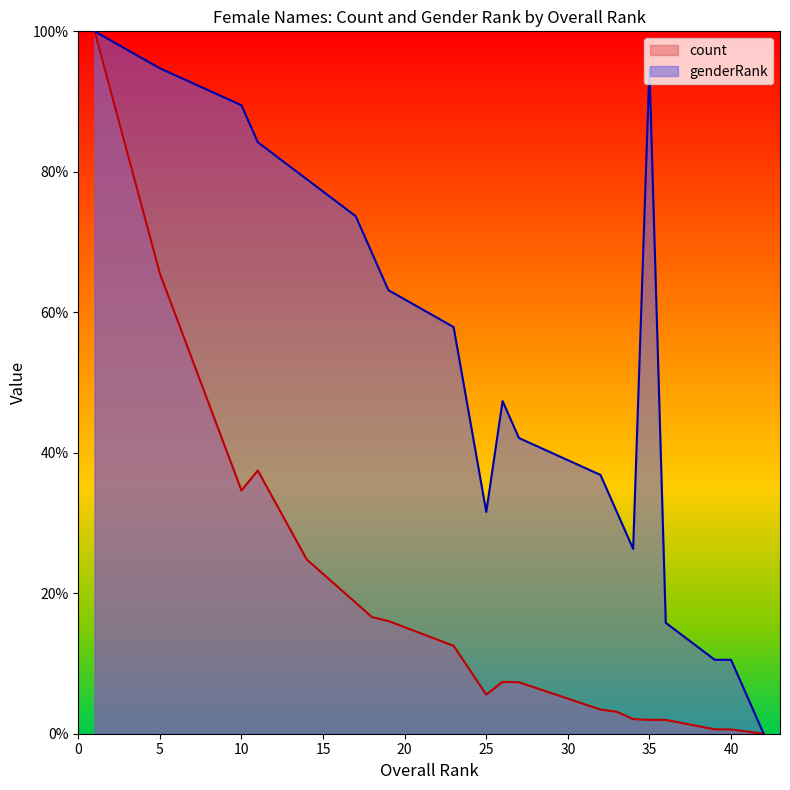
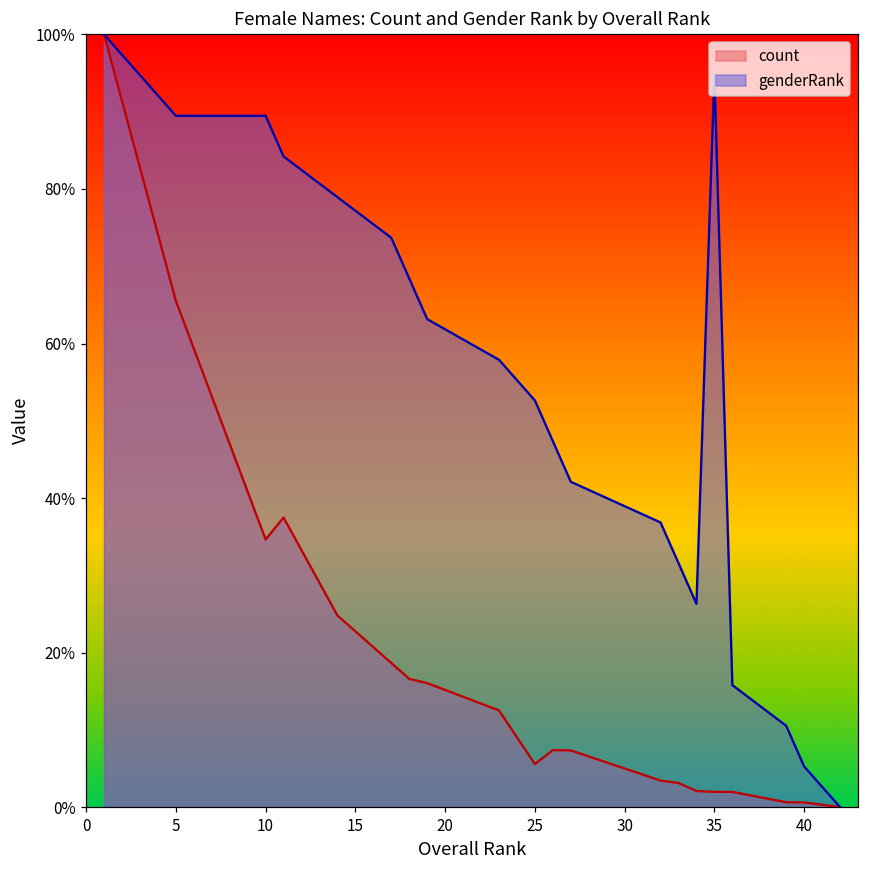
genderRank, 5: 95% -> 89%
genderRank, 25: 32% -> 53%
genderRank, 40: 11% -> 5%
